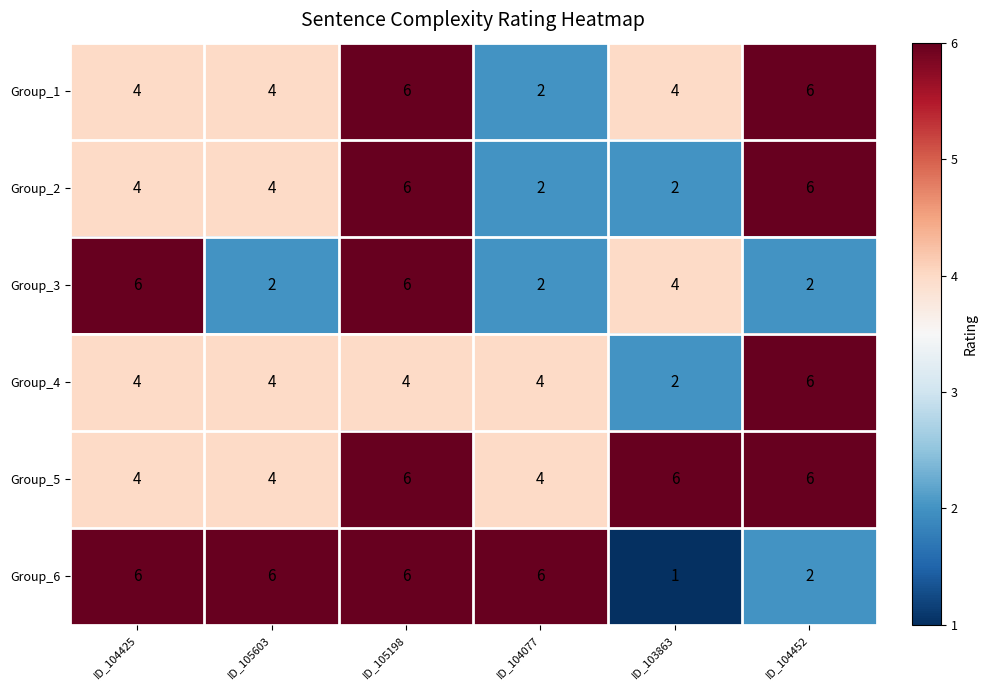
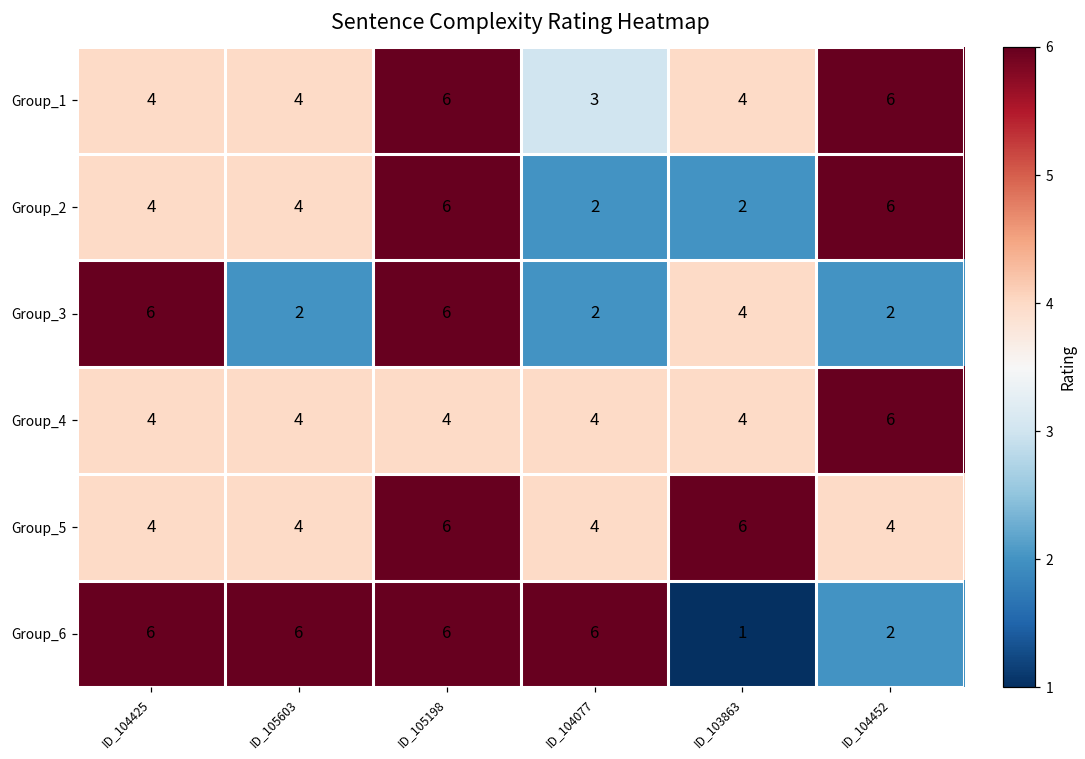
Group_1, ID_104077: 2 -> 3
Group_4, ID_103863: 2 -> 4
Group_5, ID_104452: 6 -> 4
